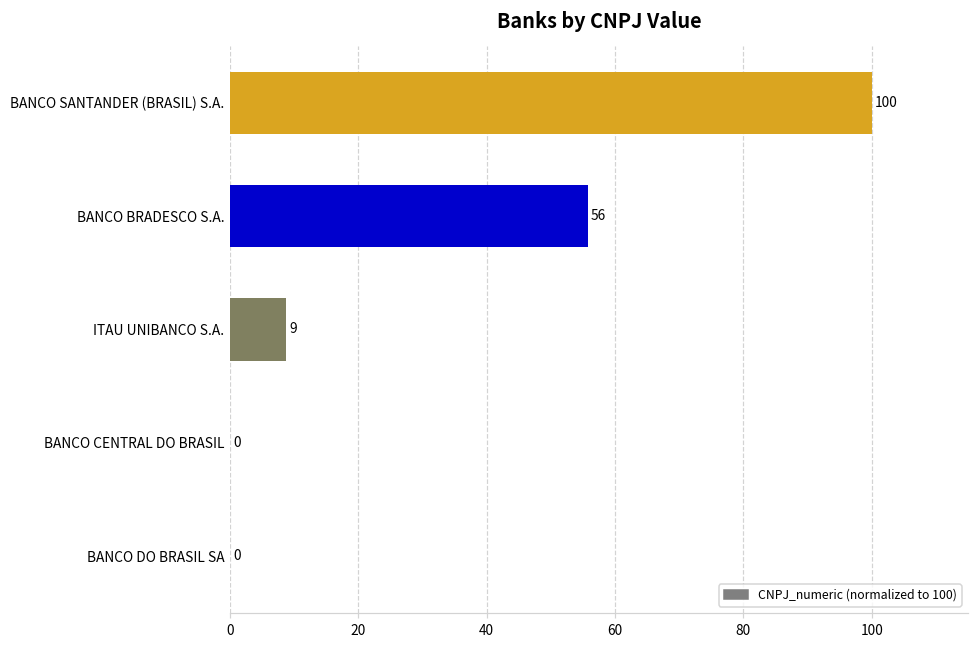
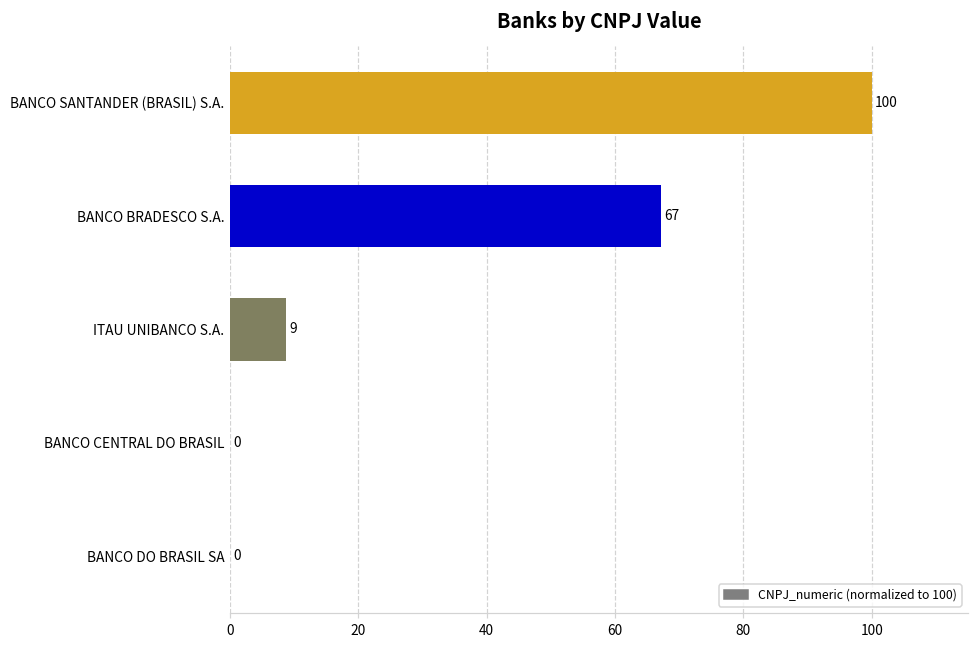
BANCO BRADESCO S.A.: 56 -> 67
